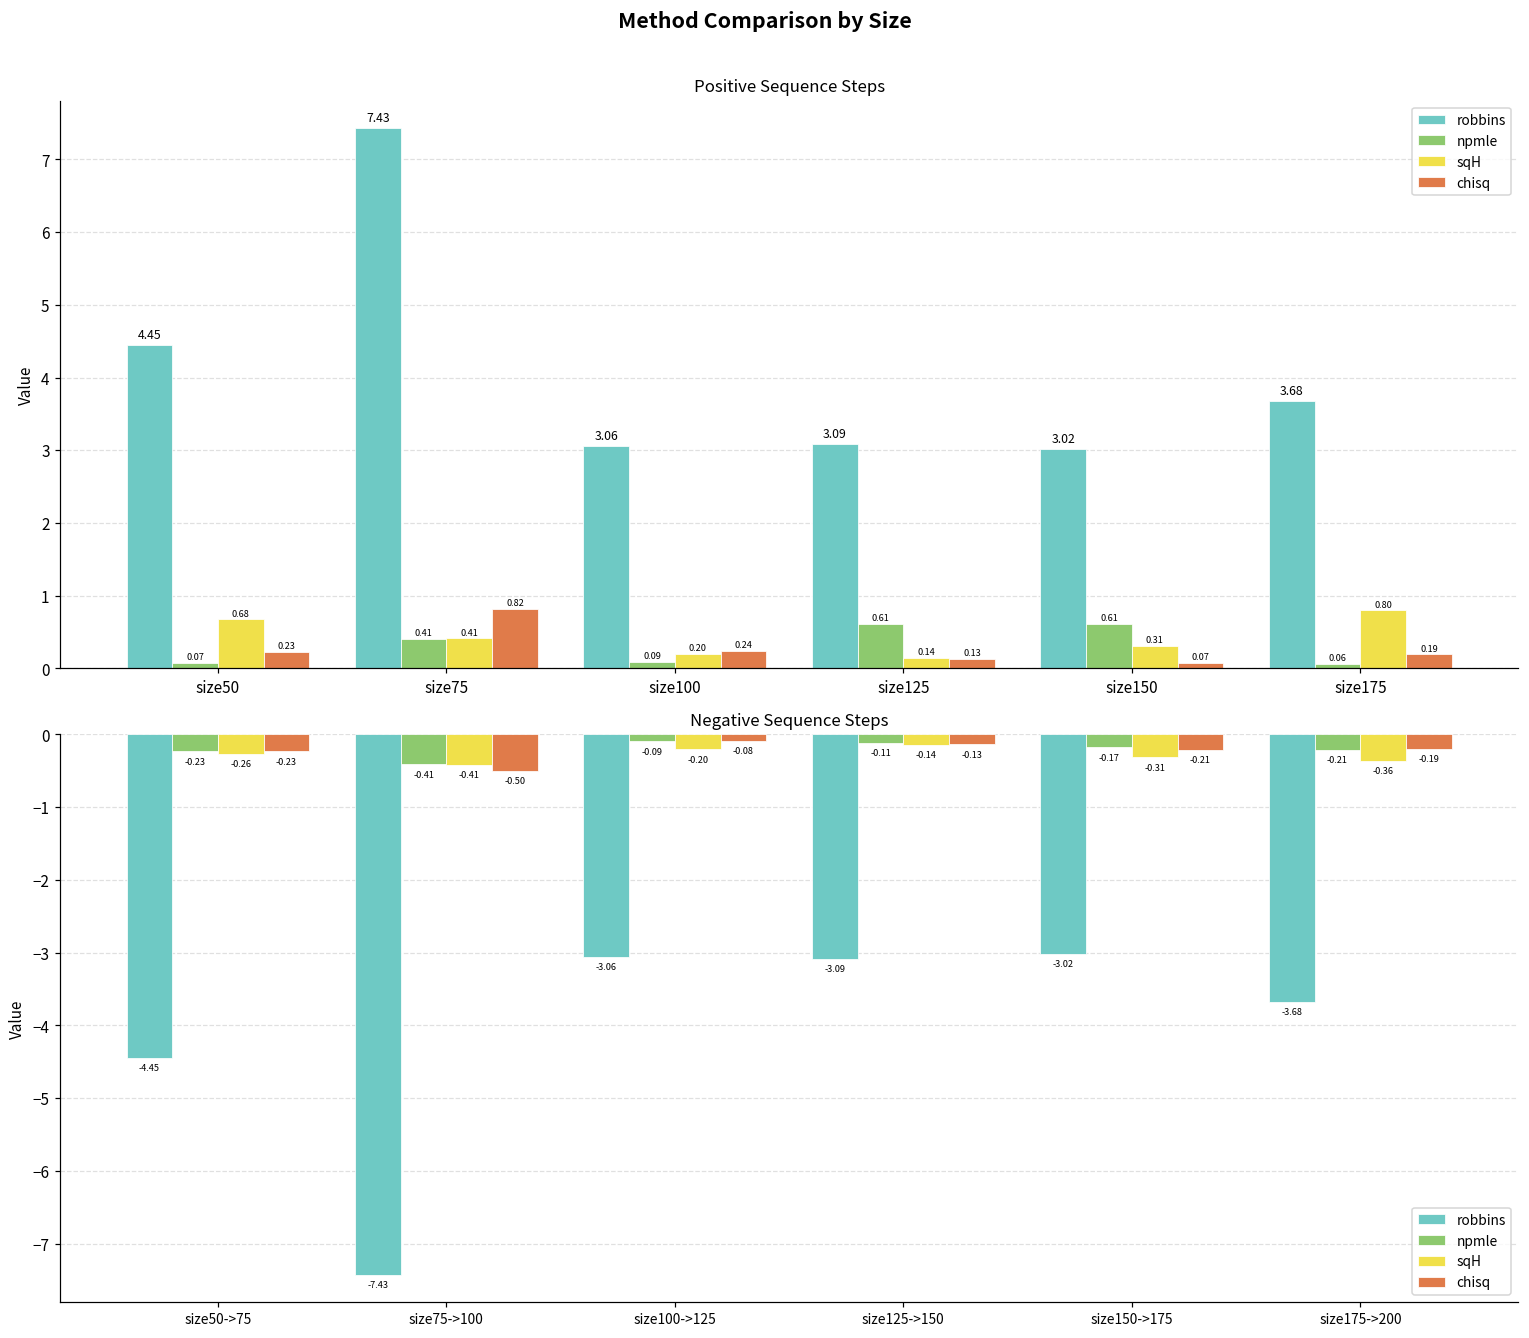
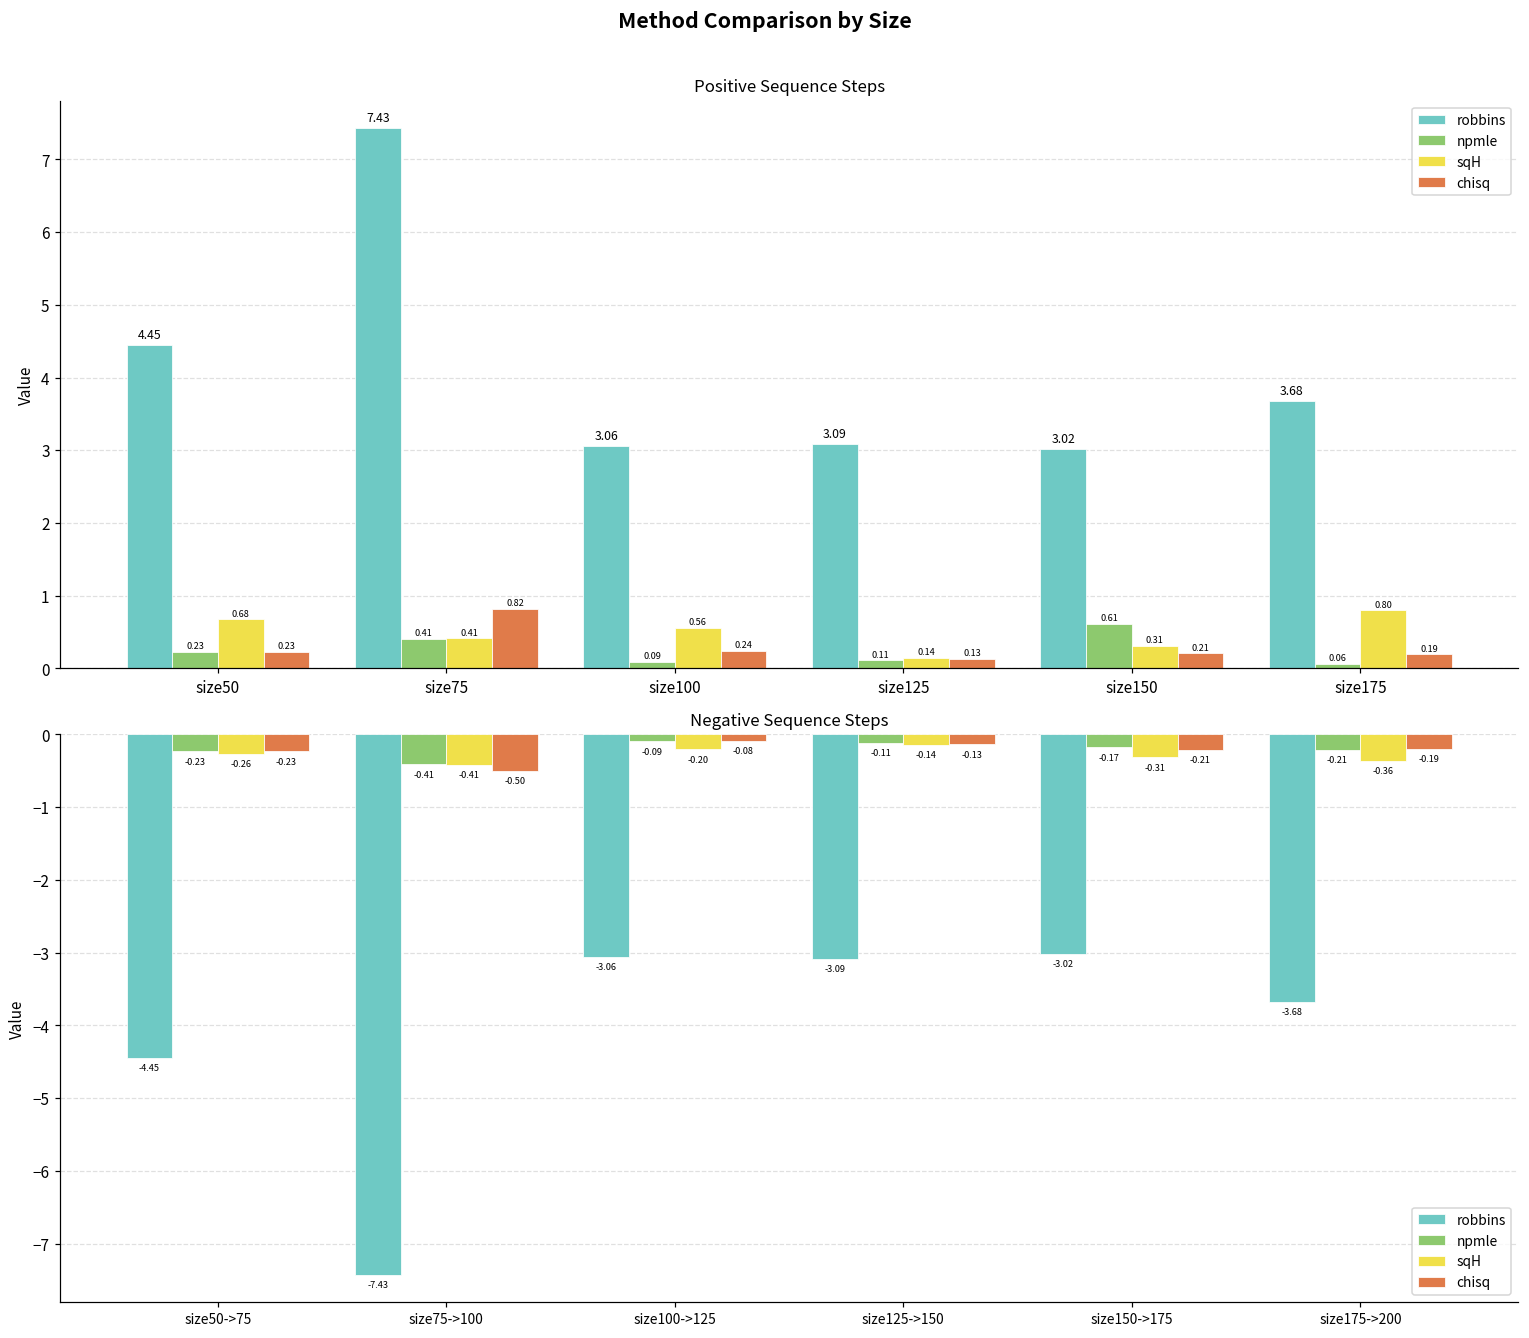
Positive Sequence Steps, npmle, size50: 0.07 -> 0.23
Positive Sequence Steps, sqH, size100: 0.20 -> 0.56
Positive Sequence Steps, npmle, size125: 0.61 -> 0.11
Positive Sequence Steps, chisq, size150: 0.07 -> 0.21
